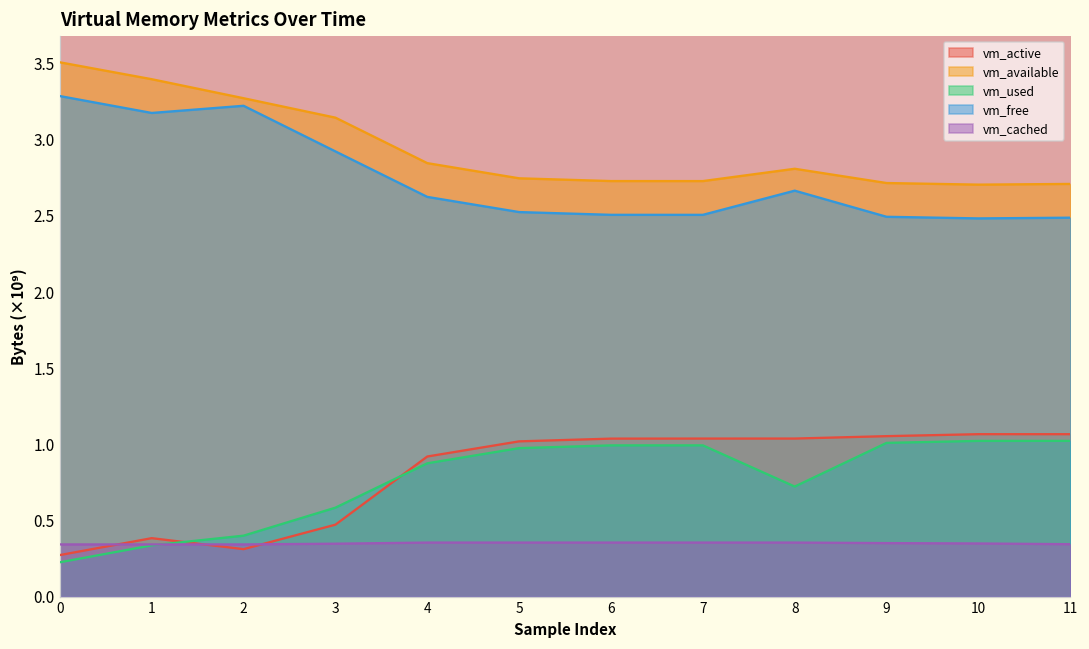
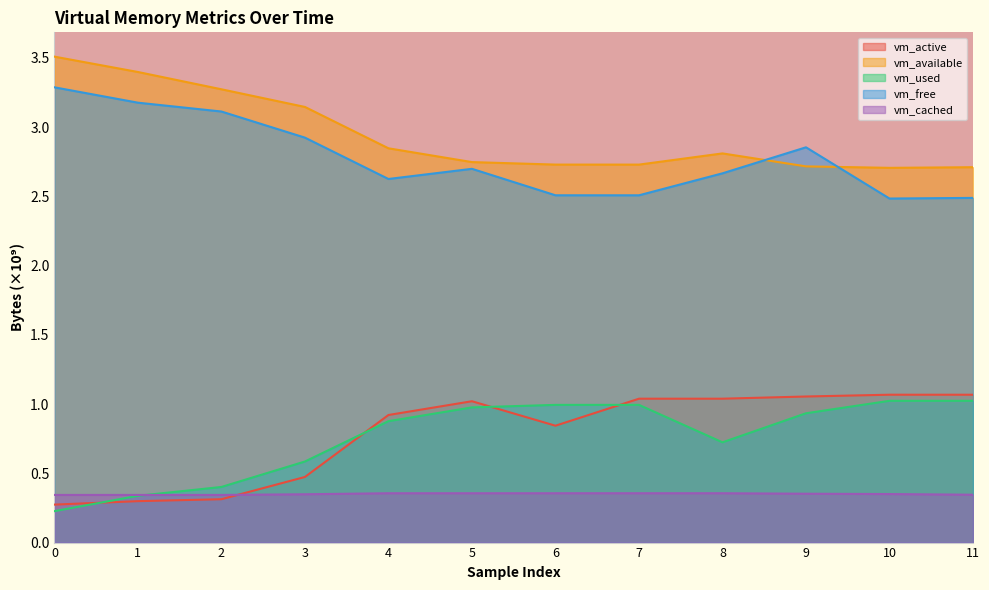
vm_active, 1: 0.39 -> 0.30
vm_free, 2: 3.22 -> 3.11
vm_free, 5: 2.53 -> 2.70
vm_active, 6: 1.04 -> 0.84
vm_used, 9: 1.01 -> 0.93
vm_free, 9: 2.49 -> 2.85
